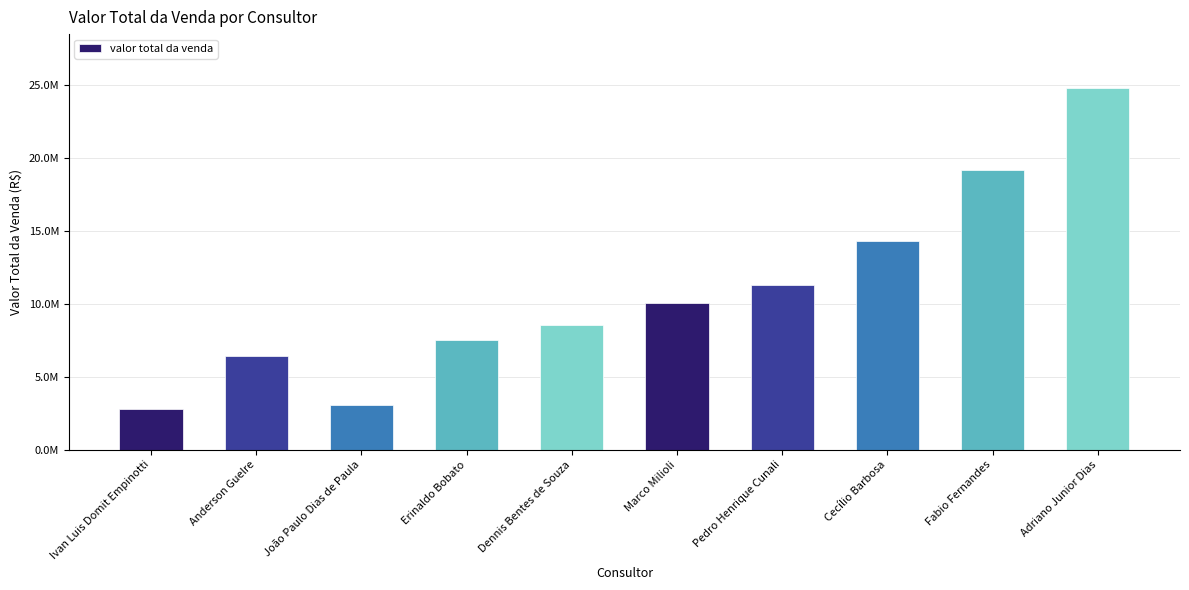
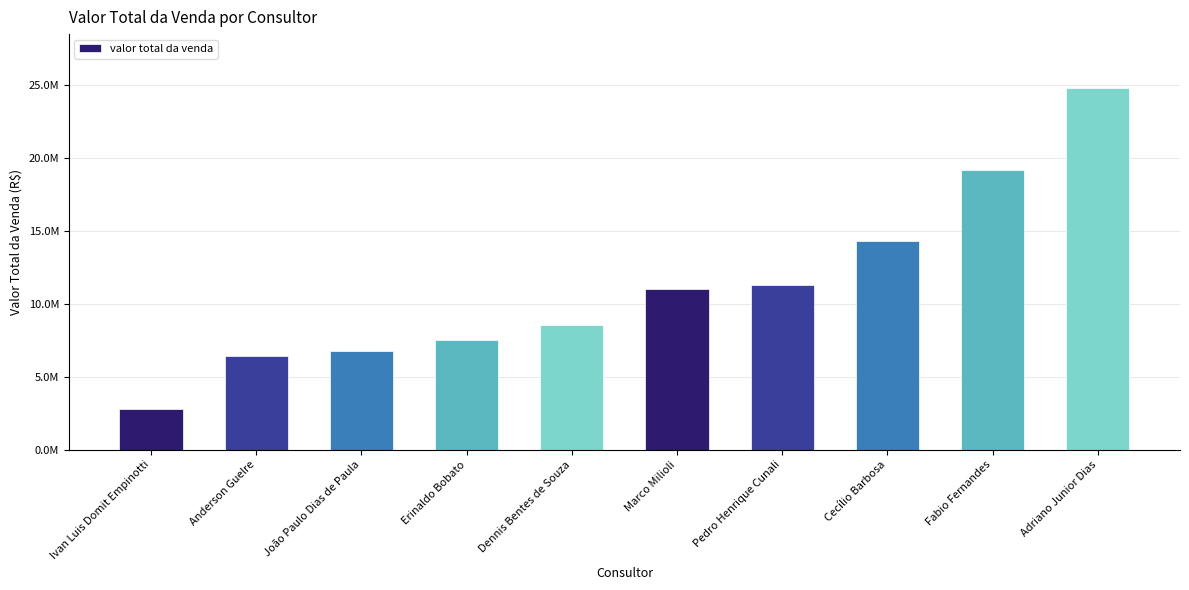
João Paulo Dias de Paula: 3100000 -> 6800000
Marco Milioli: 10100000 -> 11000000
